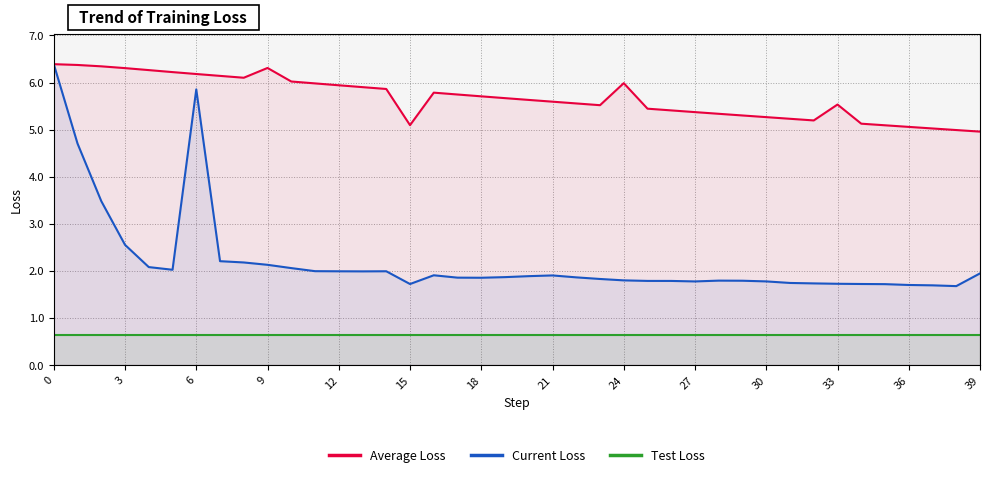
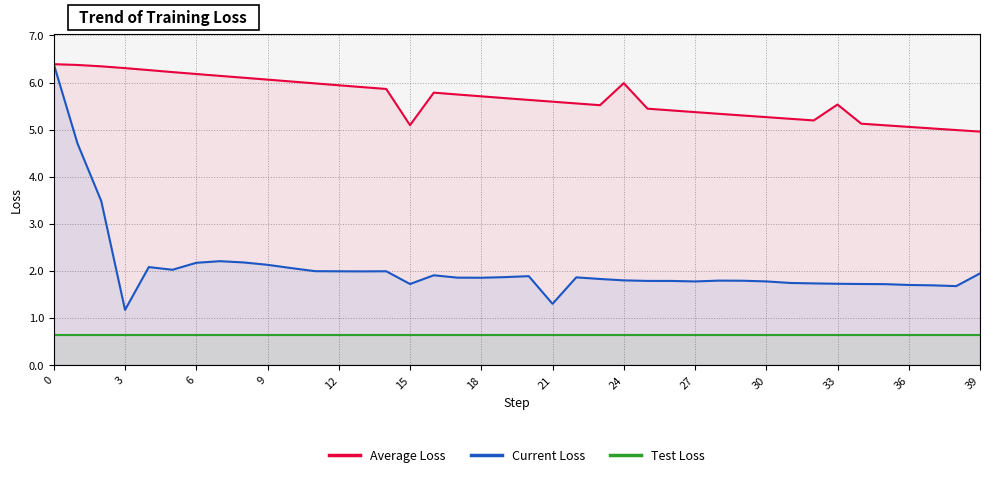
Current Loss, 3: 2.6 -> 1.2
Current Loss, 6: 5.9 -> 2.2
Average Loss, 9: 6.3 -> 6.1
Current Loss, 21: 1.9 -> 1.3
